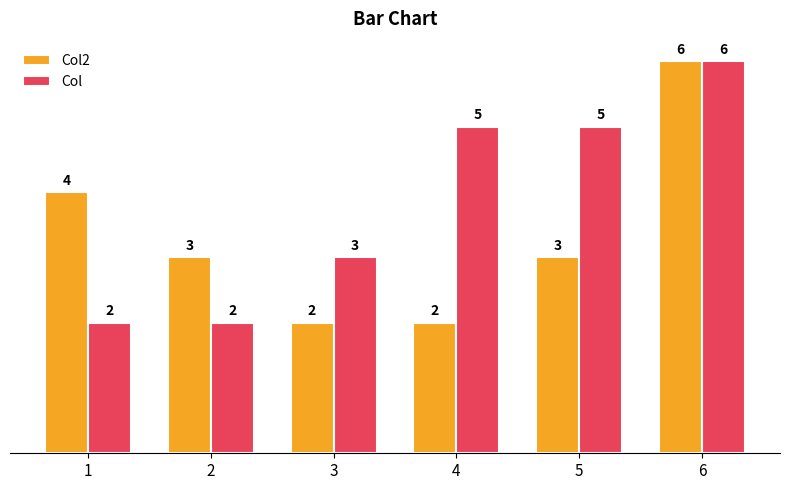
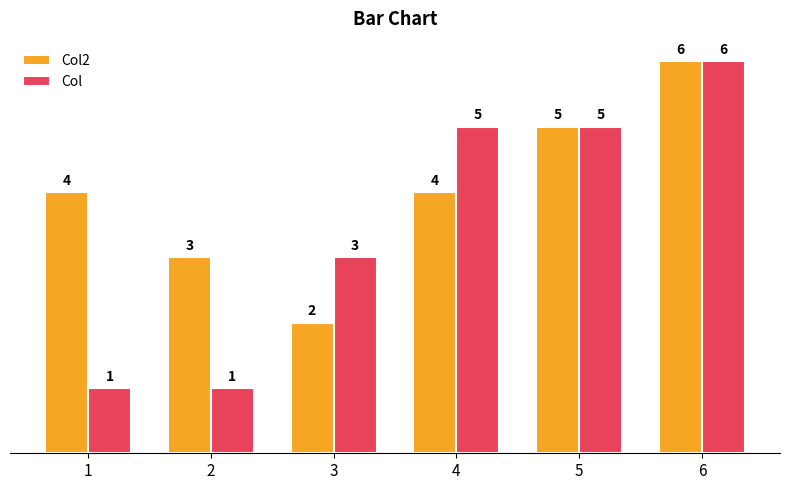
Col, 1: 2 -> 1
Col, 2: 2 -> 1
Col2, 4: 2 -> 4
Col2, 5: 3 -> 5
